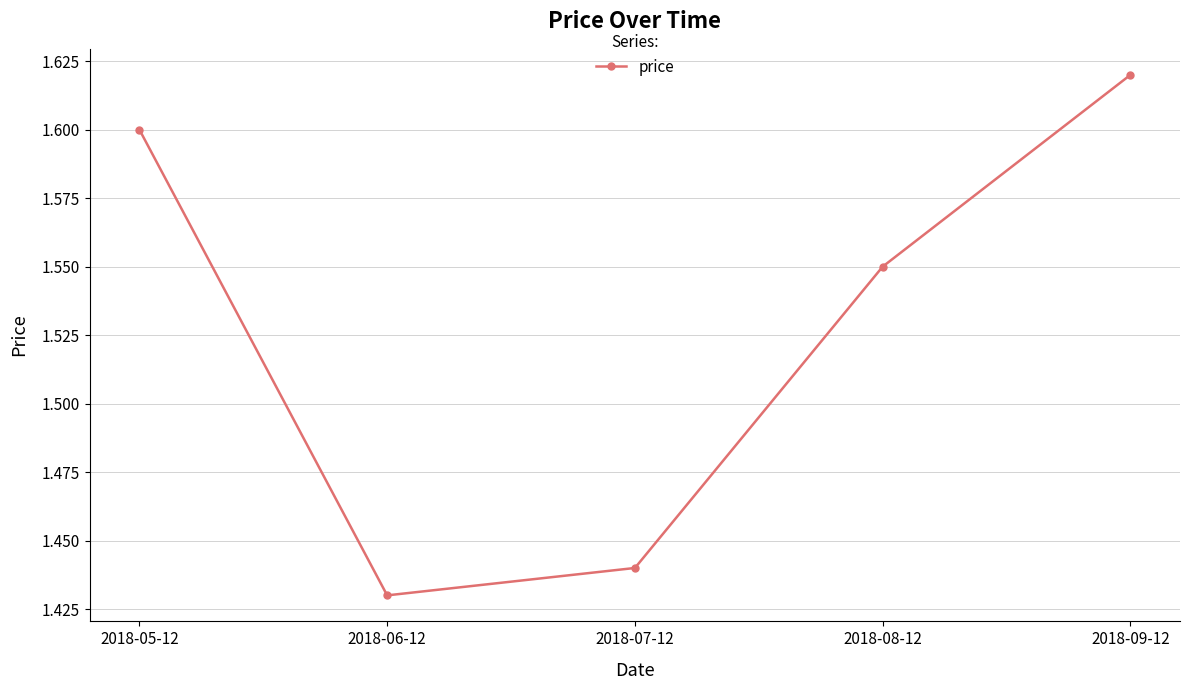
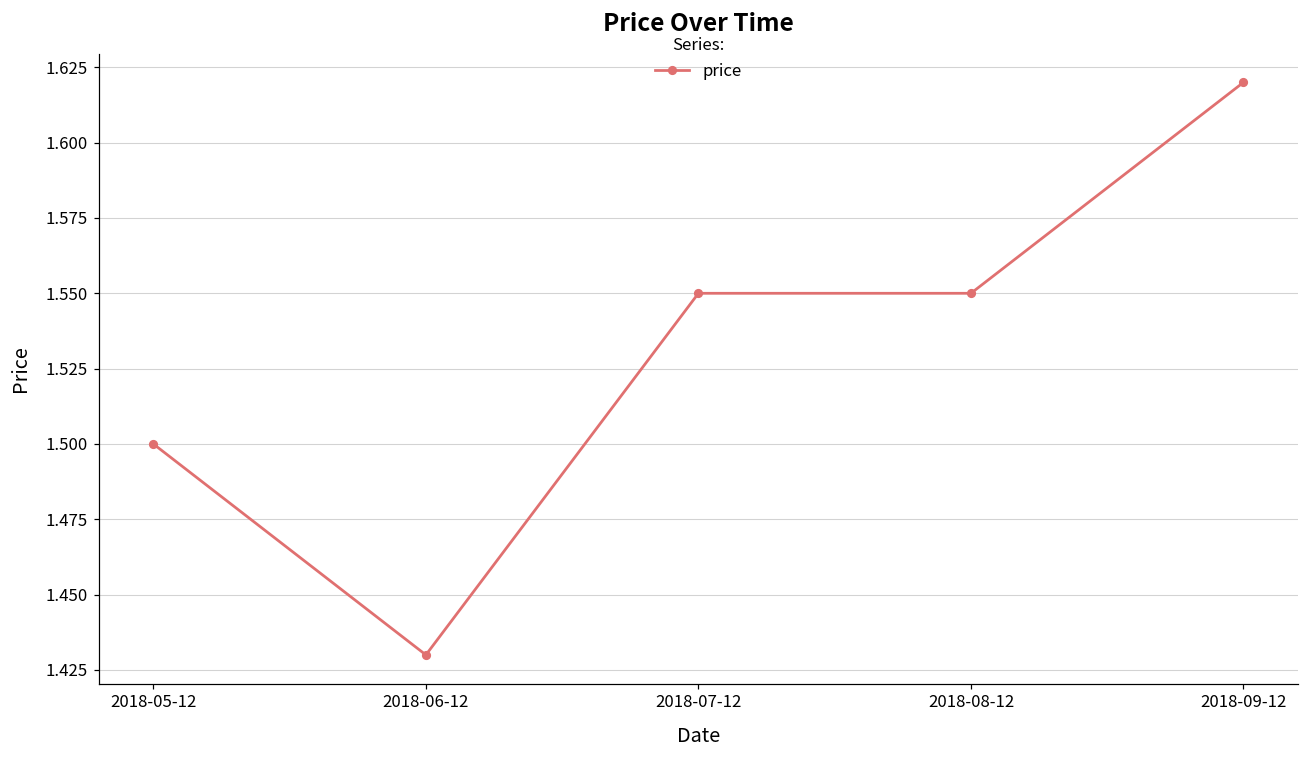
2018-05-12: 1.6 -> 1.5
2018-07-12: 1.44 -> 1.55
